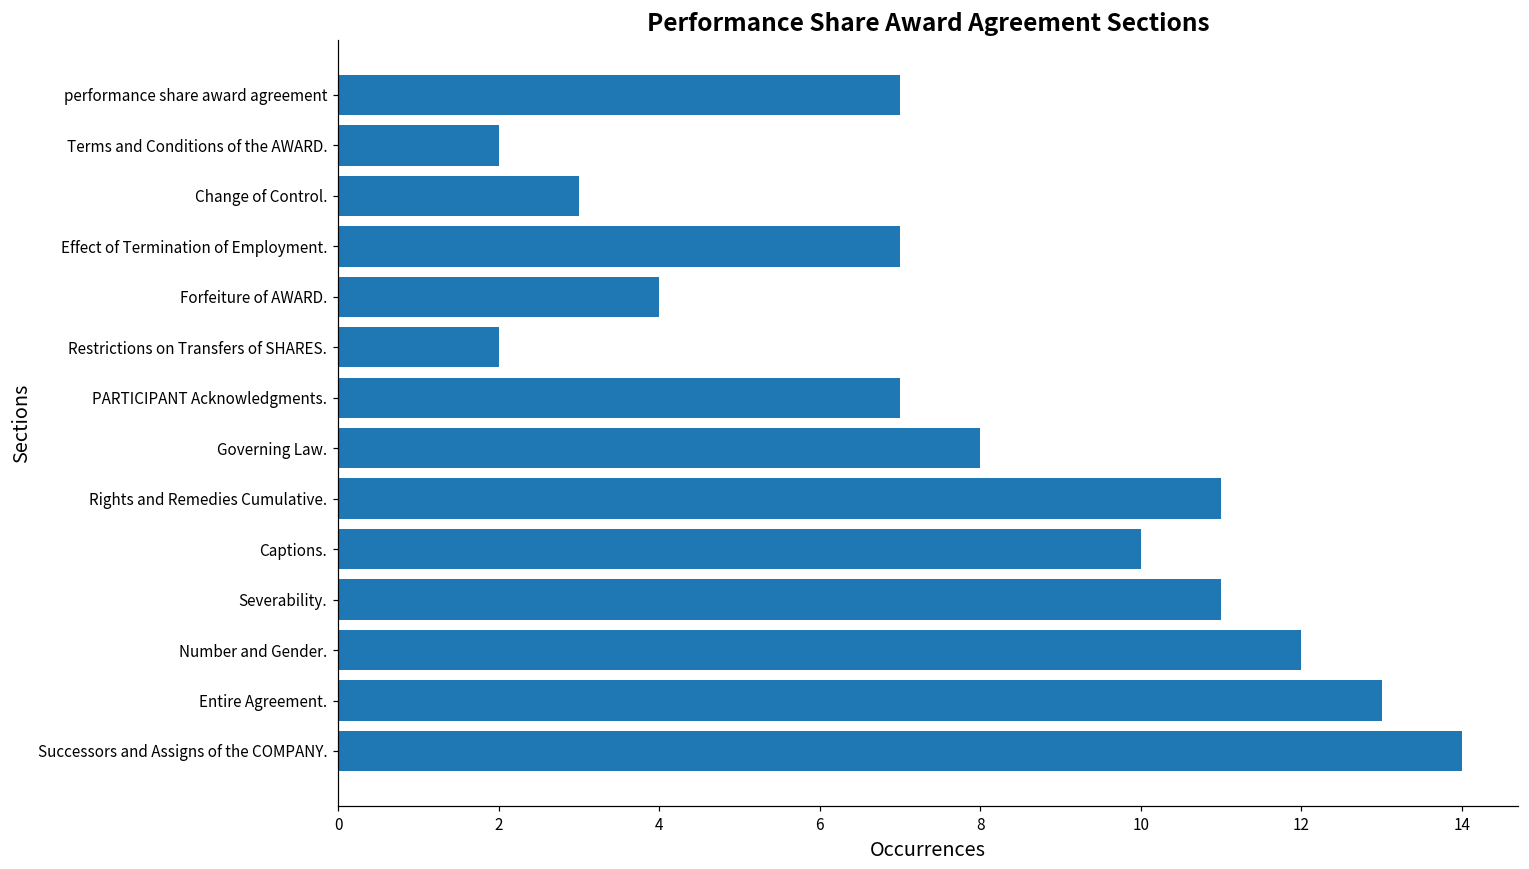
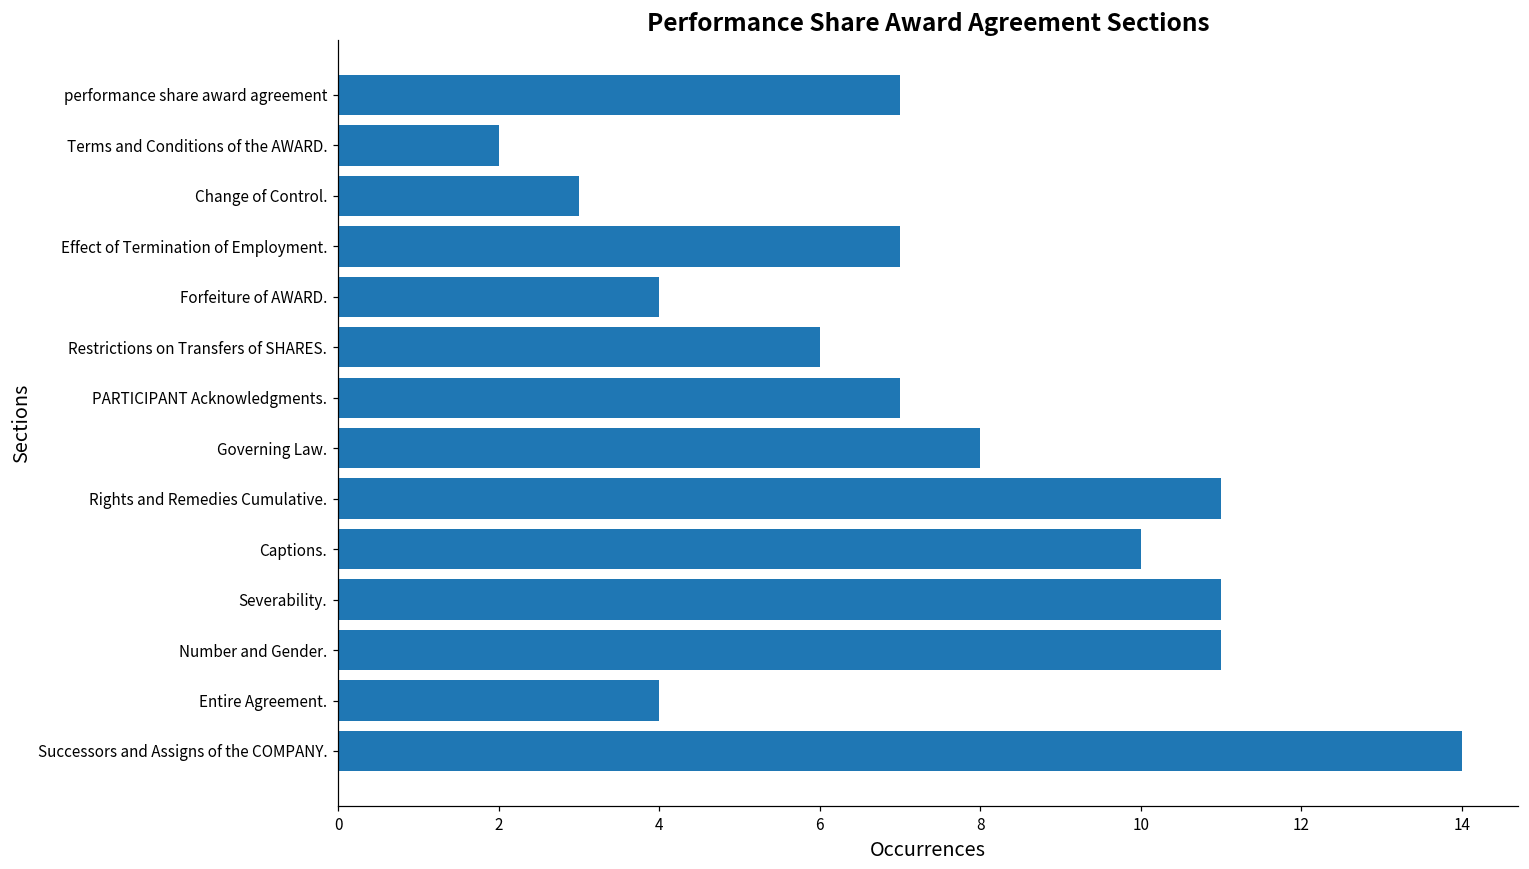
Restrictions on Transfers of SHARES.: 2 -> 6
Number and Gender.: 12 -> 11
Entire Agreement.: 13 -> 4
